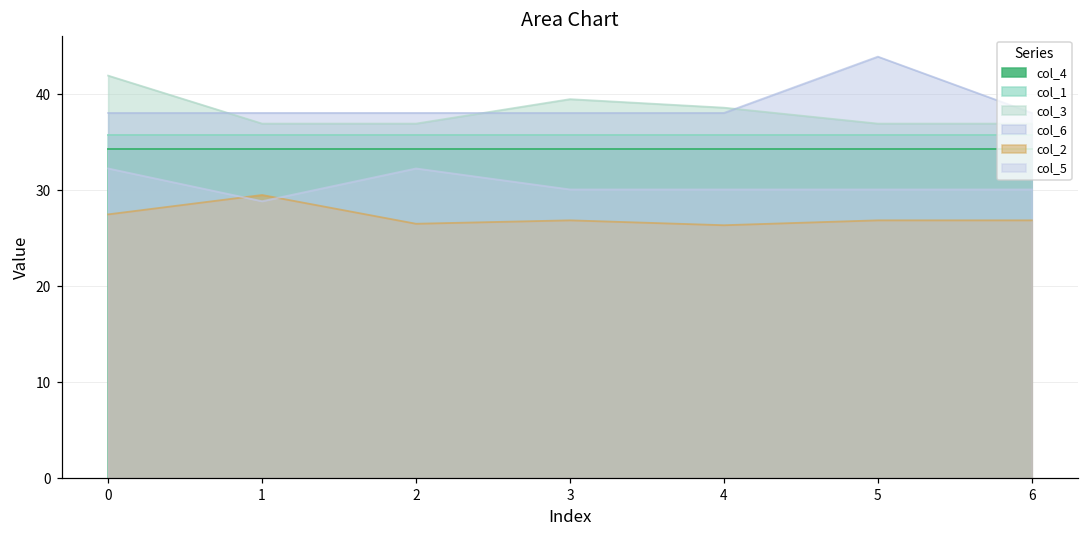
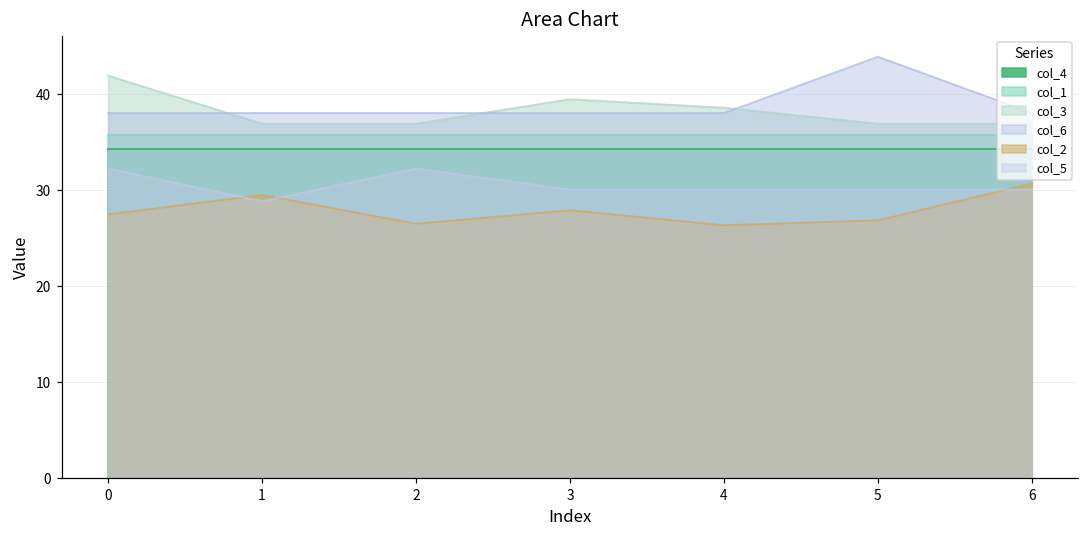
col_2, 3: 27 -> 28
col_2, 6: 27 -> 31
